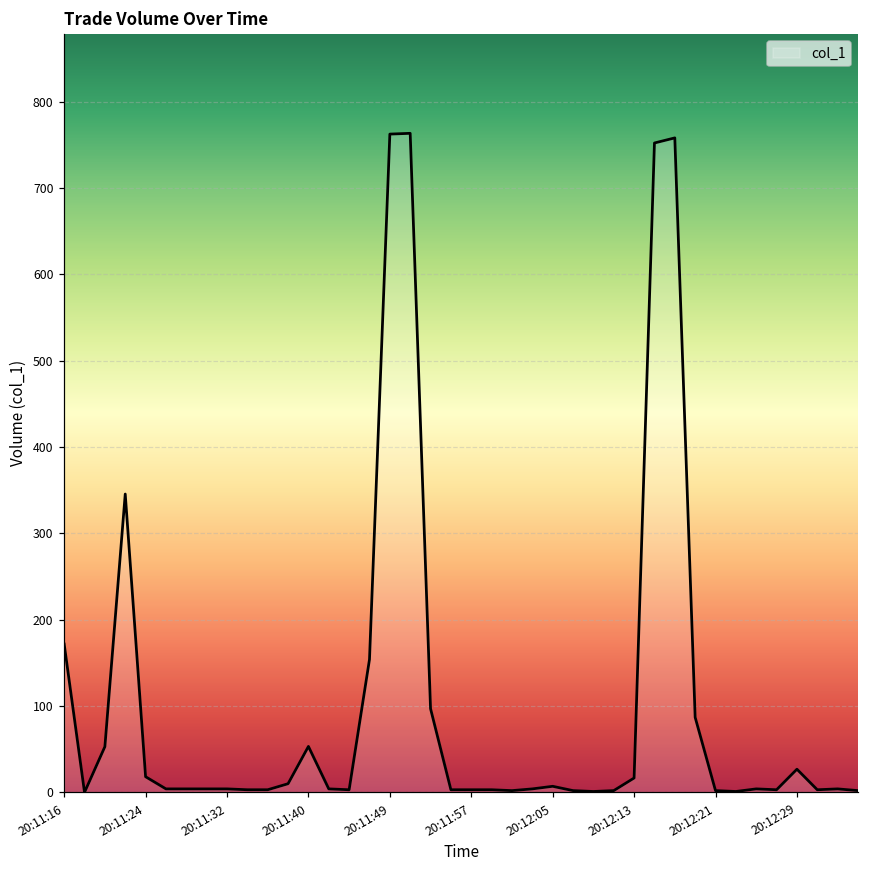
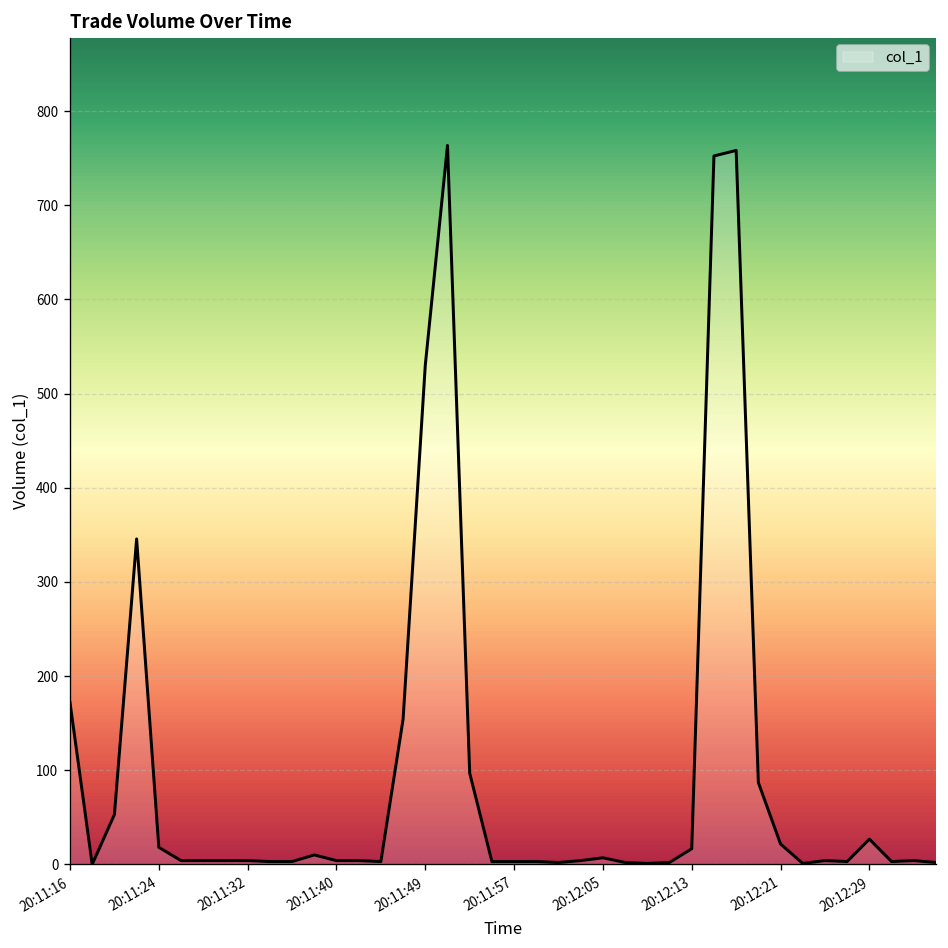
20:11:40: 50 -> 0
20:11:49: 760 -> 530
20:12:21: 0 -> 20
